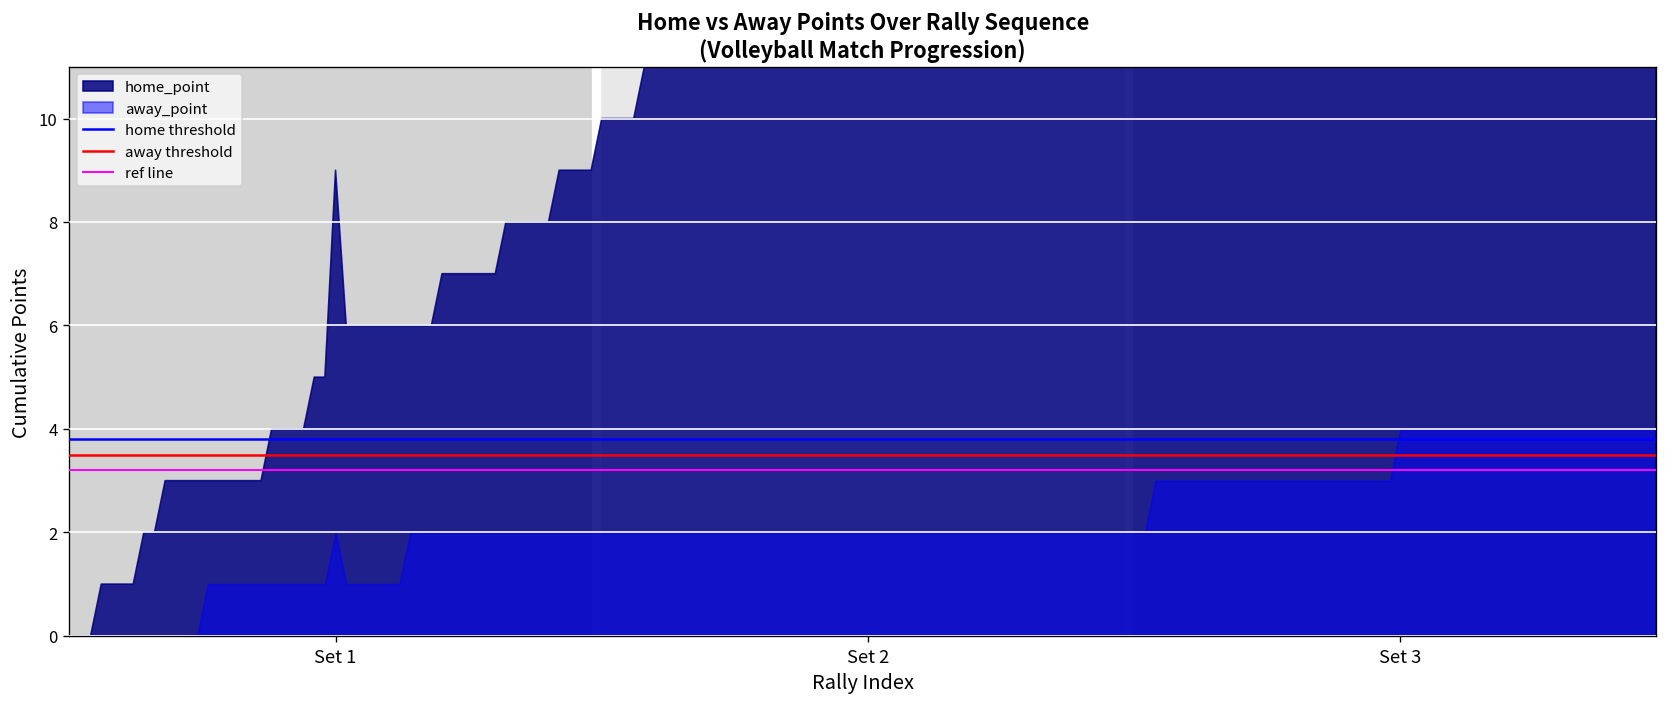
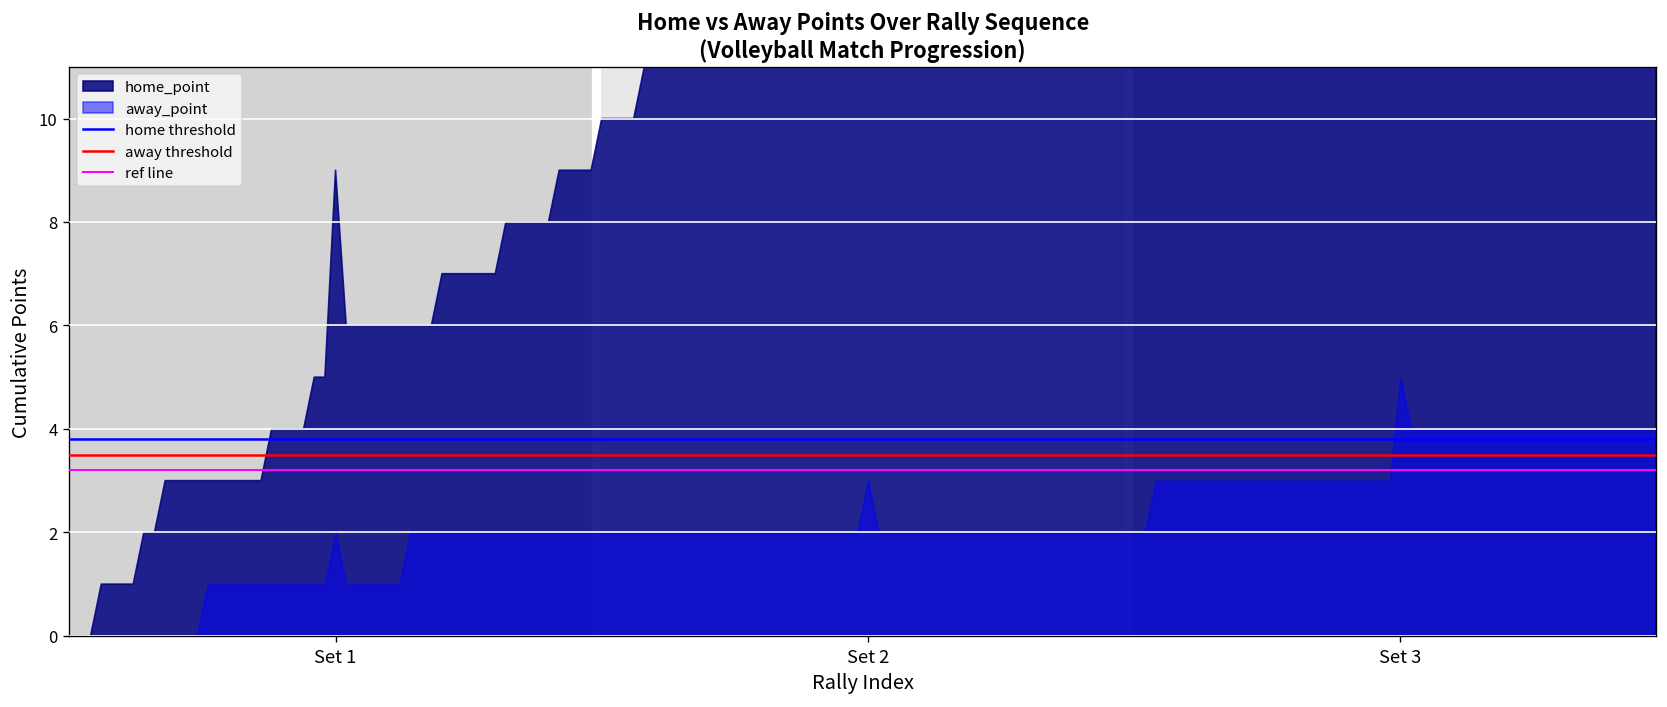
away_point, Set 2: 2 -> 3
away_point, Set 3: 4 -> 5
